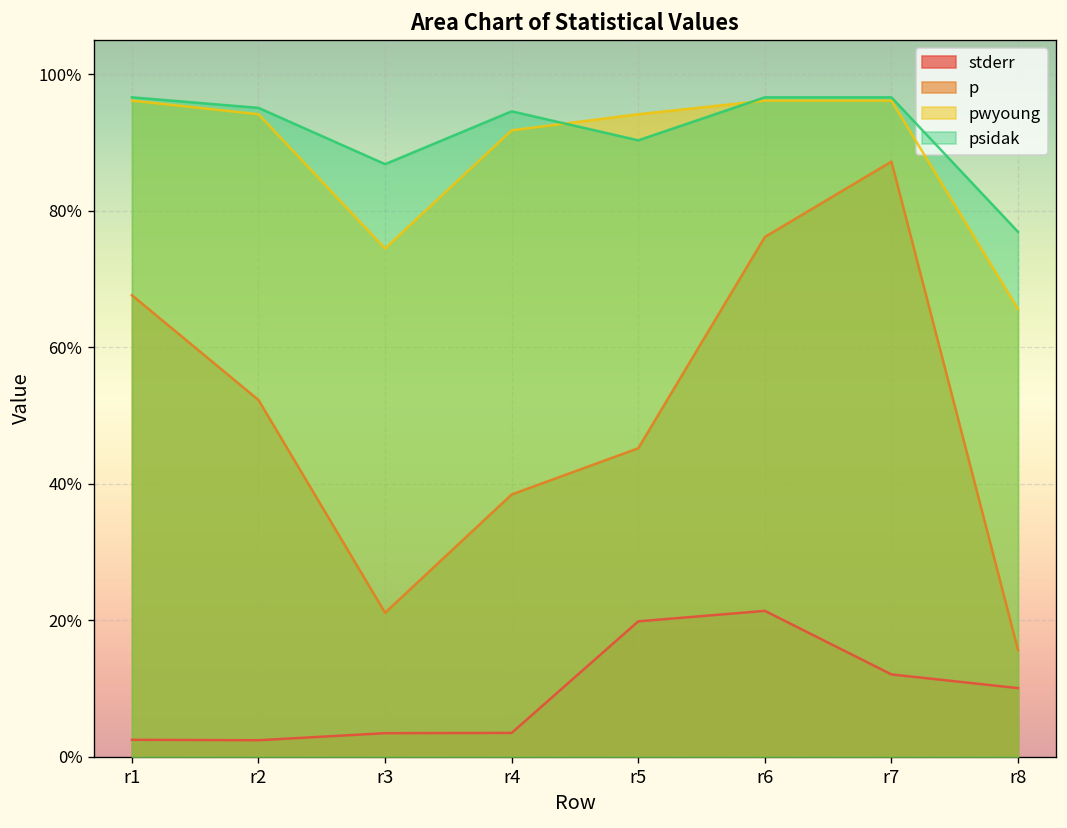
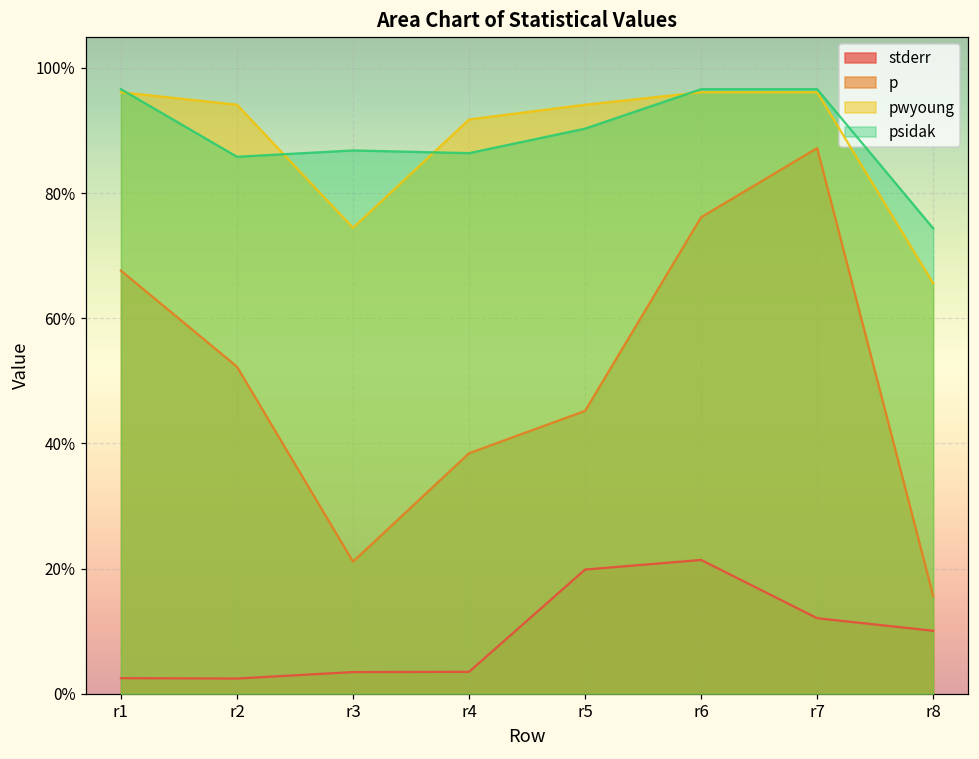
psidak, r2: 95% -> 86%
psidak, r4: 95% -> 86%
psidak, r8: 77% -> 74%
